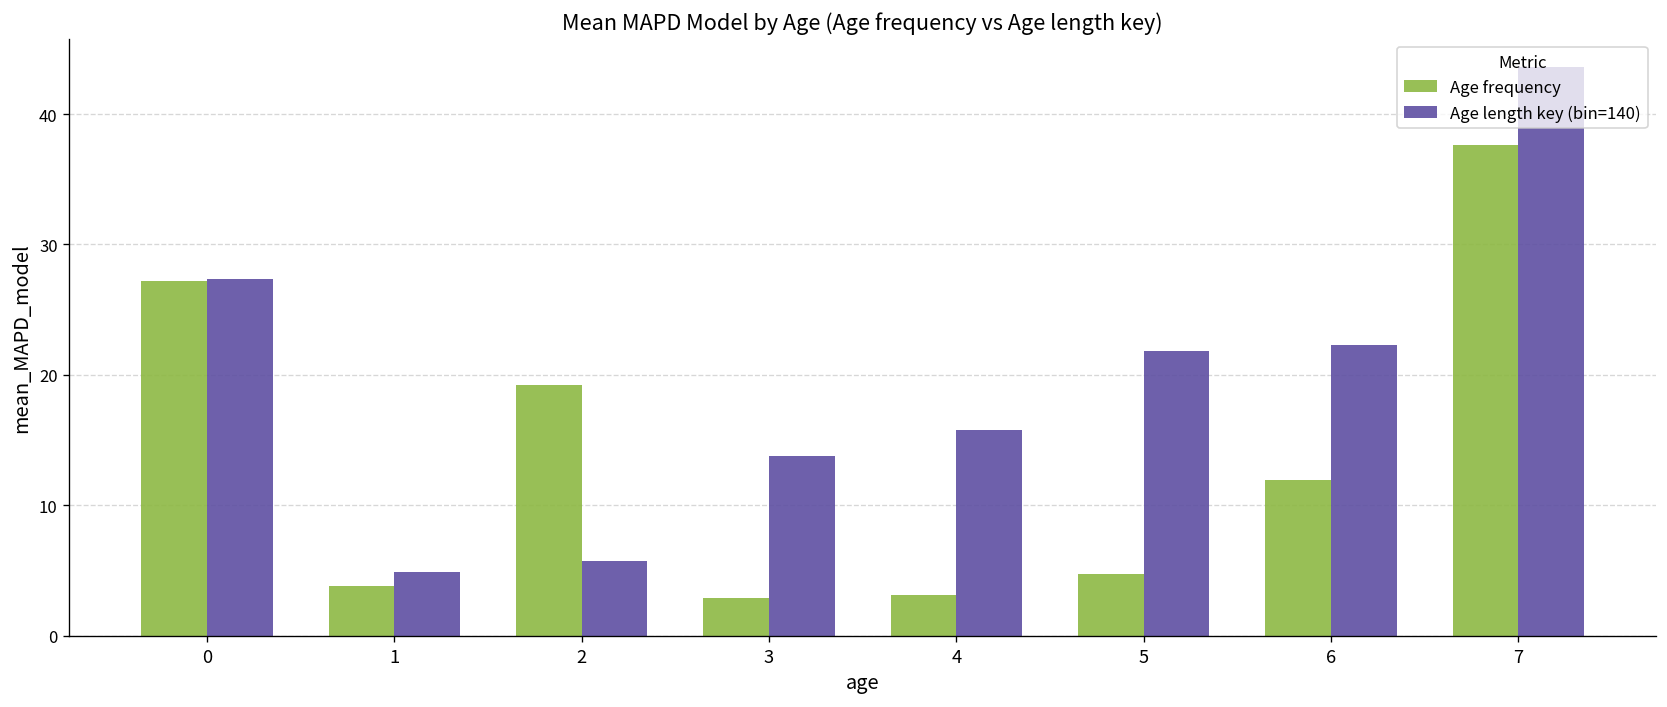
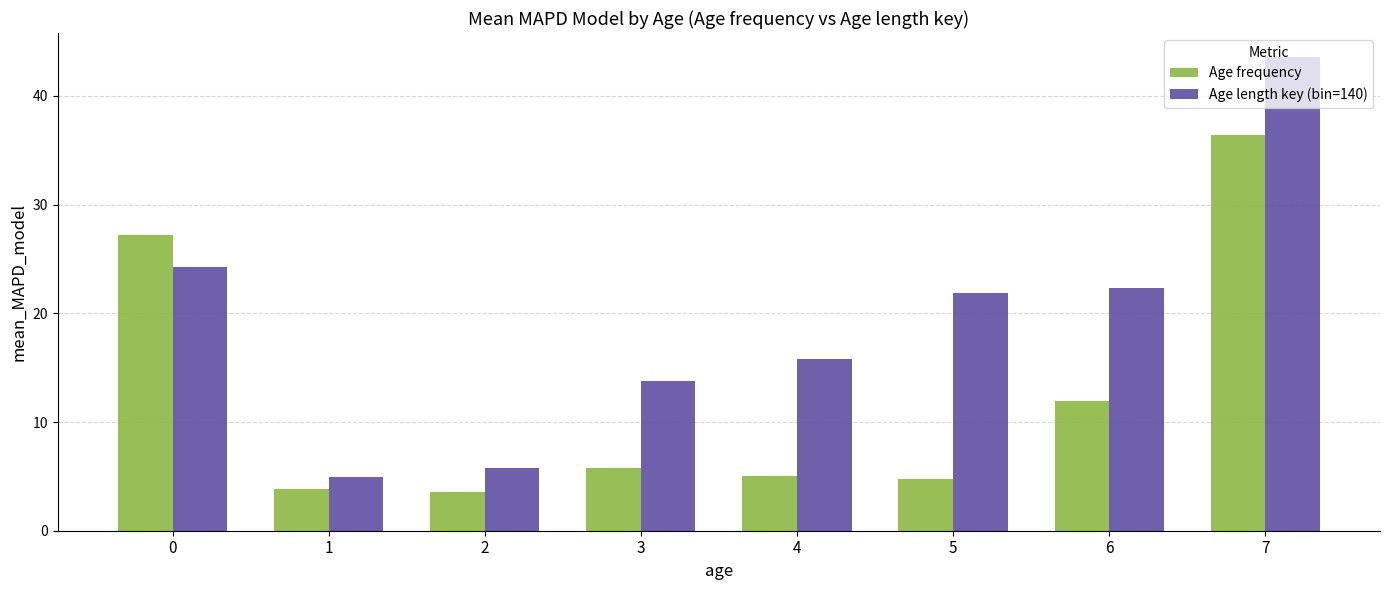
Age length key (bin=140), 0: 27.4 -> 24.3
Age frequency, 2: 19.2 -> 3.6
Age frequency, 3: 2.9 -> 5.8
Age frequency, 4: 3.2 -> 5.0
Age frequency, 7: 37.6 -> 36.4
